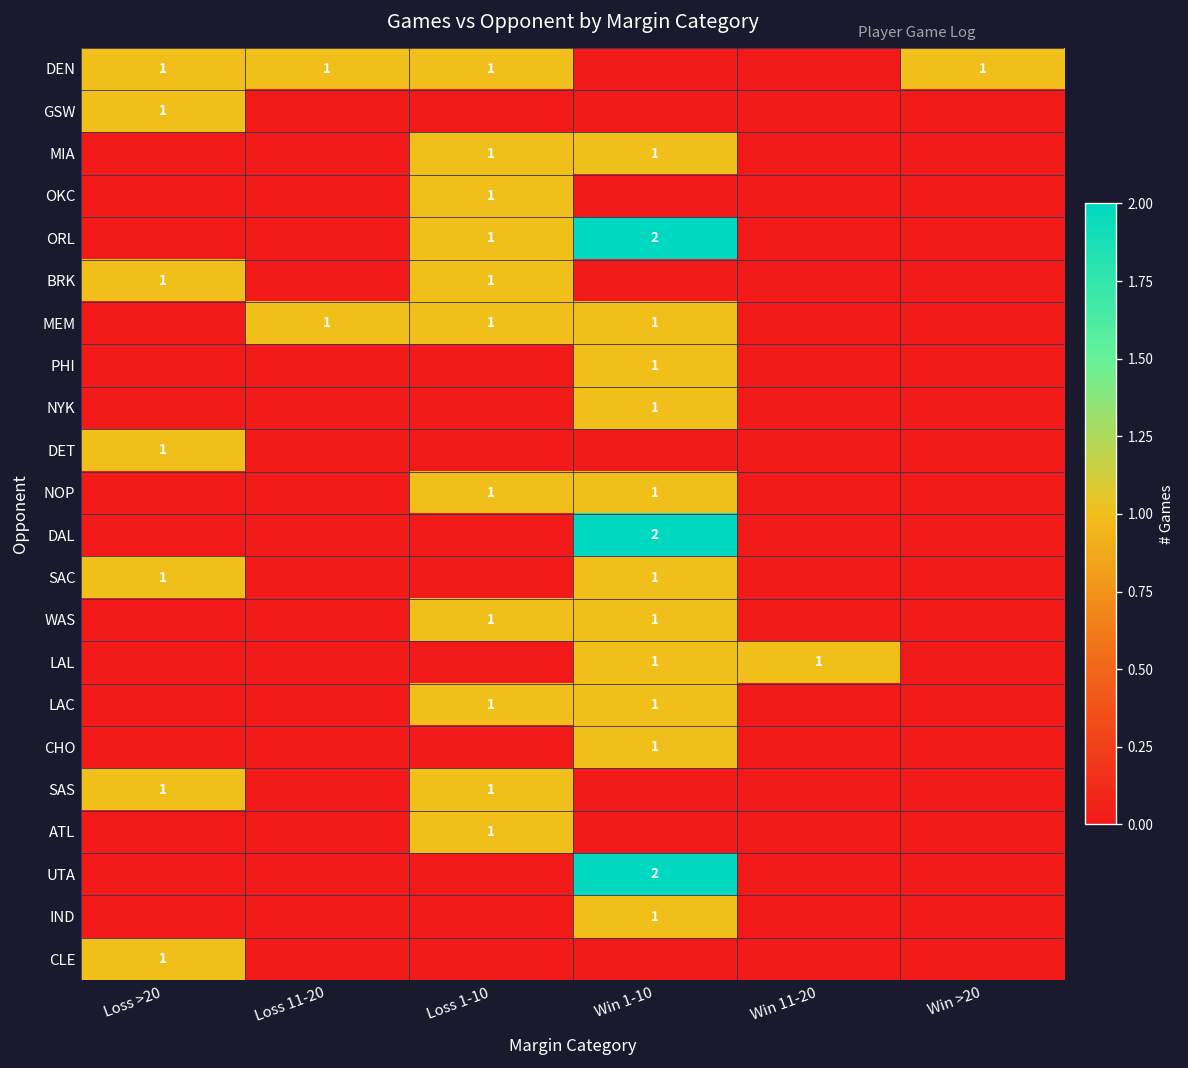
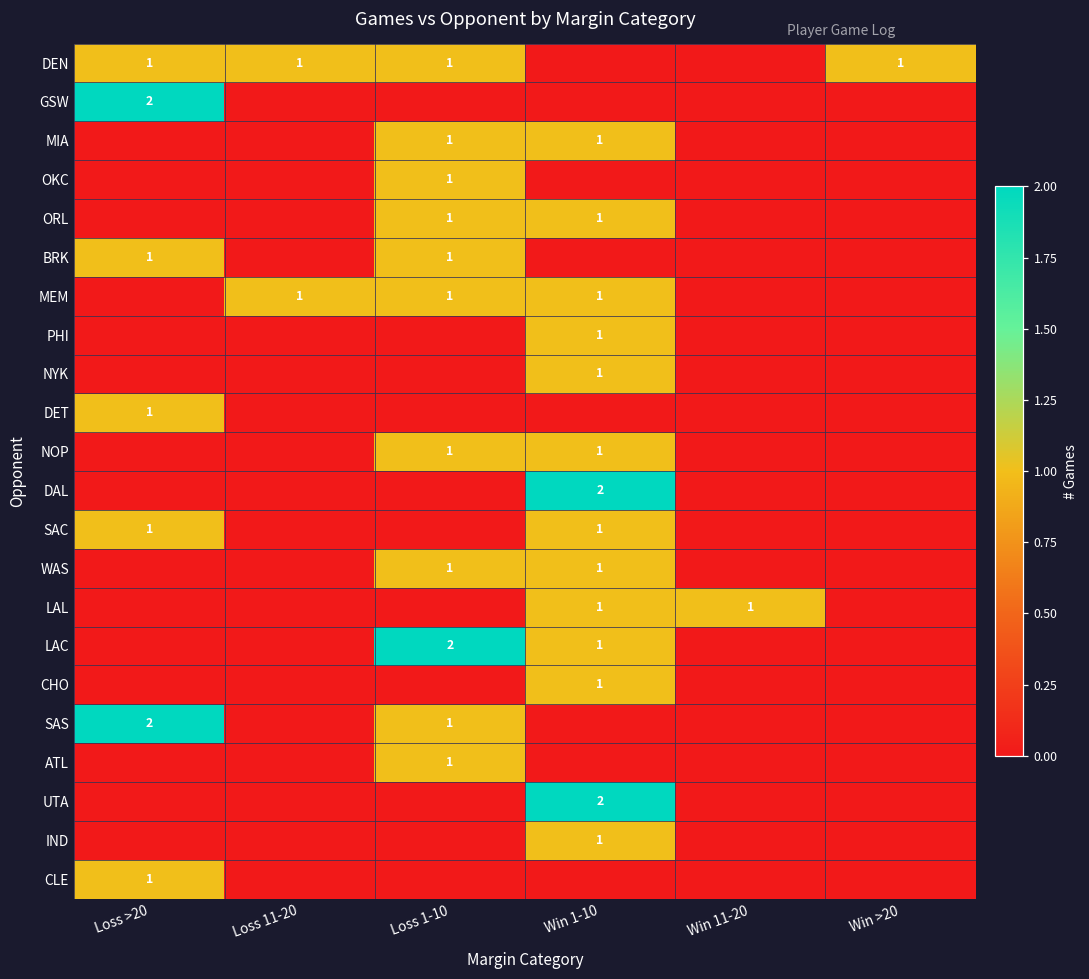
GSW, Loss >20: 1 -> 2
ORL, Win 1-10: 2 -> 1
LAC, Loss 1-10: 1 -> 2
SAS, Loss >20: 1 -> 2
